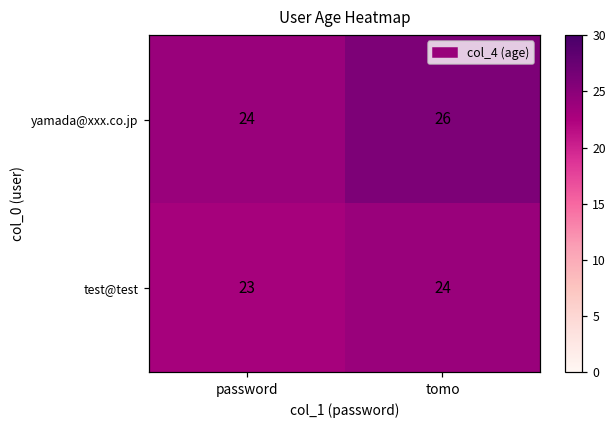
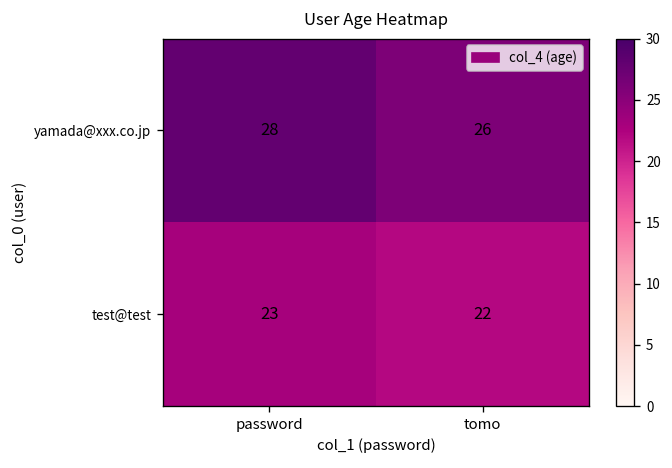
yamada@xxx.co.jp, password: 24 -> 28
test@test, tomo: 24 -> 22
